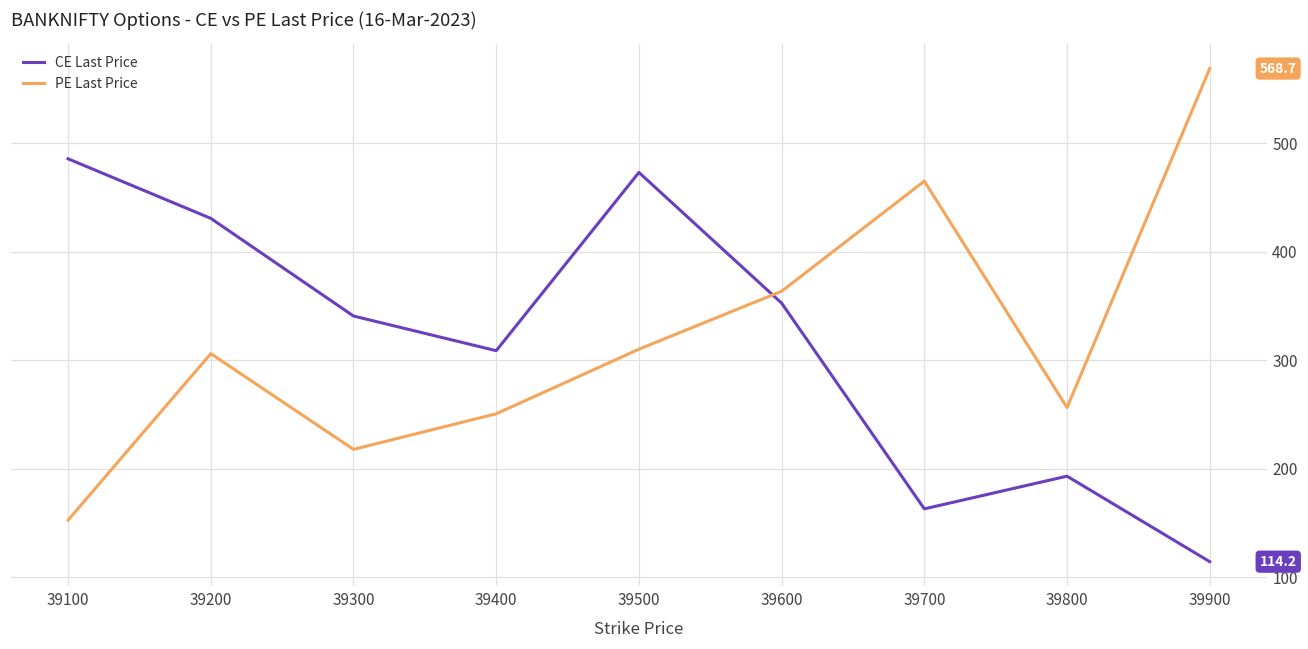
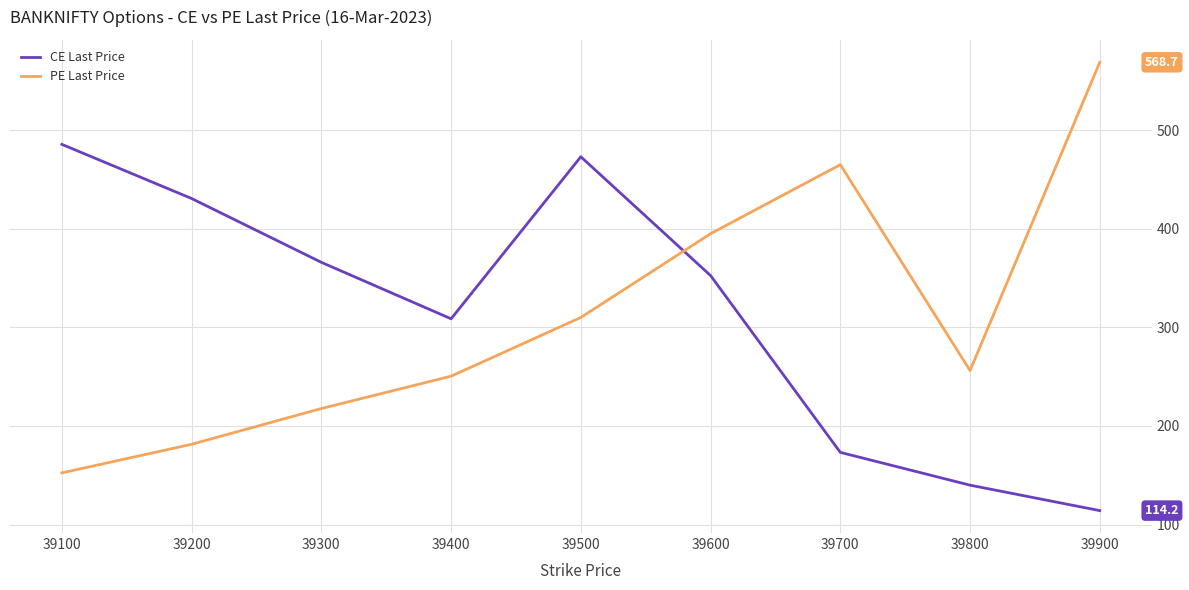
PE Last Price, 39200: 310 -> 180
CE Last Price, 39300: 340 -> 370
PE Last Price, 39600: 360 -> 390
CE Last Price, 39700: 160 -> 170
CE Last Price, 39800: 190 -> 140
